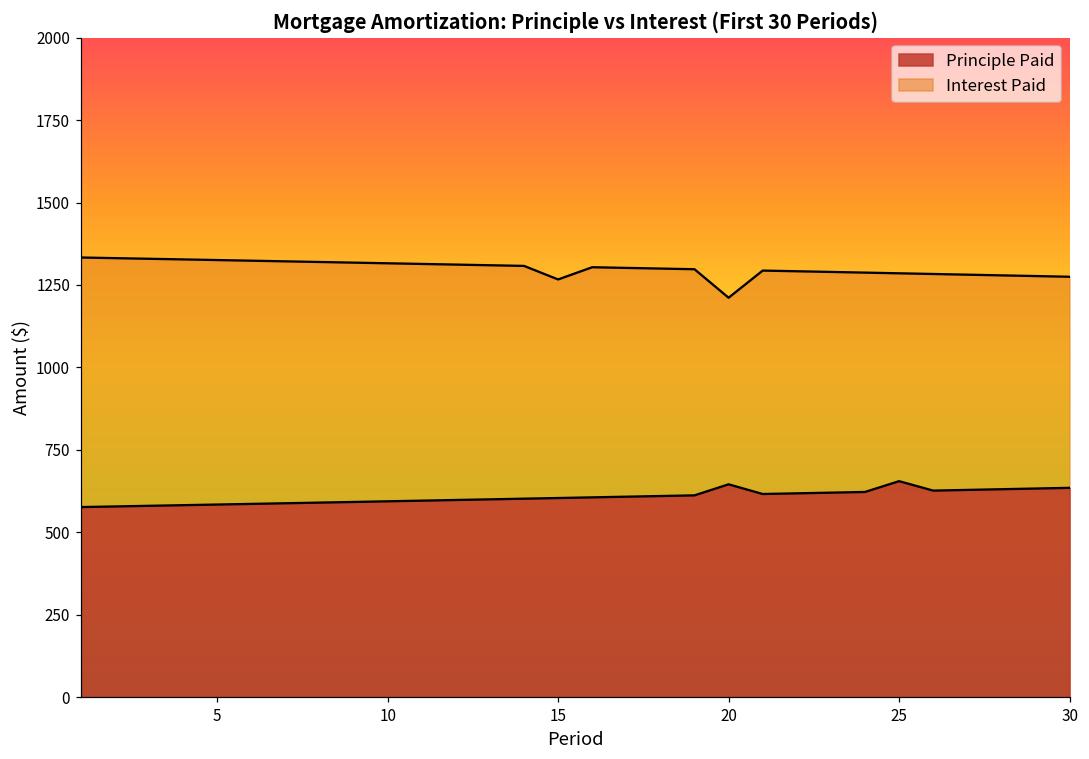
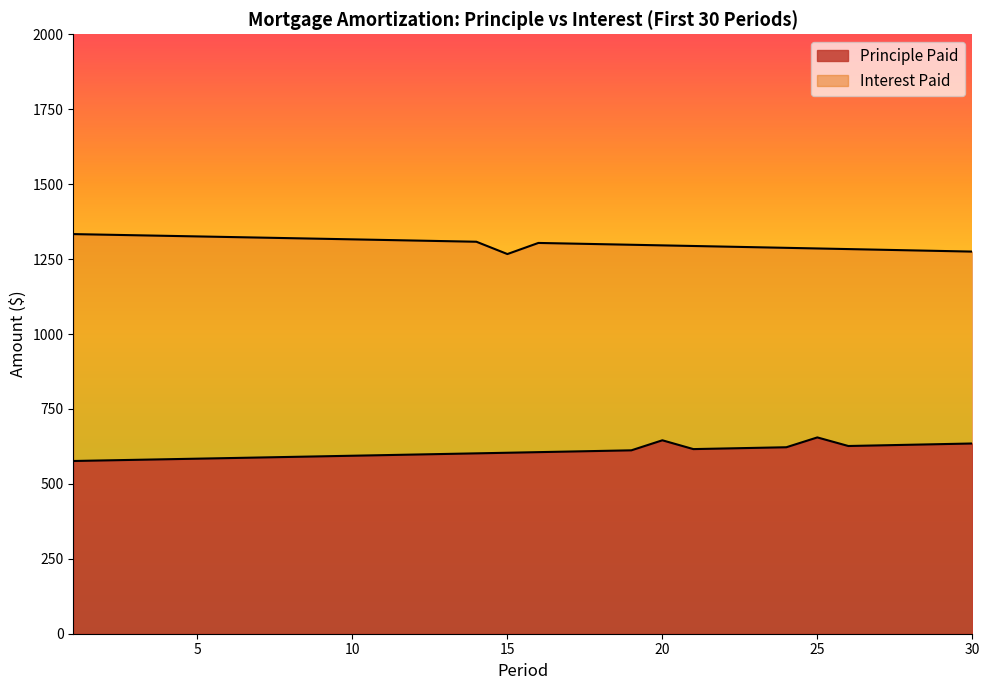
Interest Paid, 20: 1210 -> 1300
